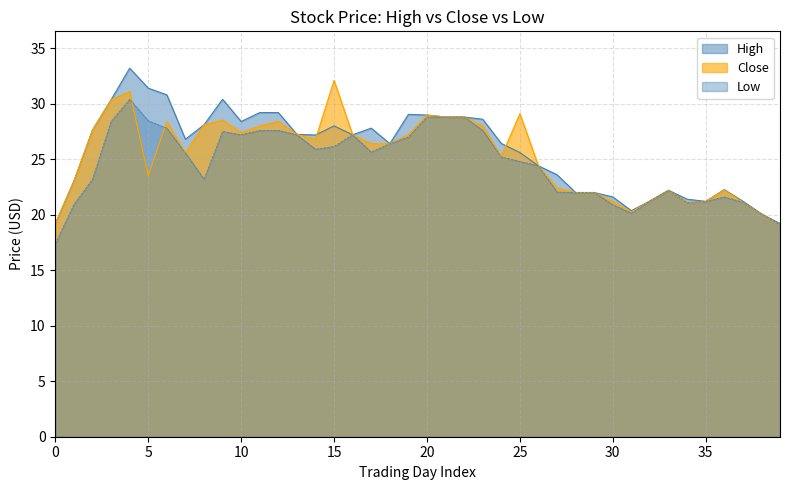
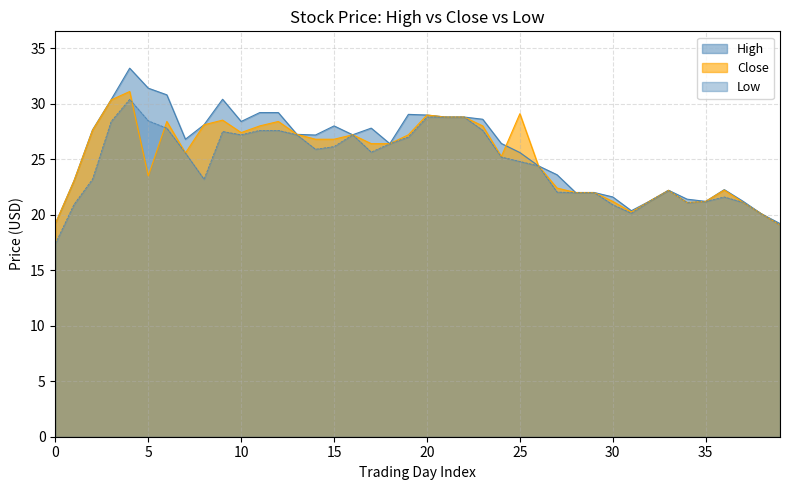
Close, 15: 32.1 -> 26.8
